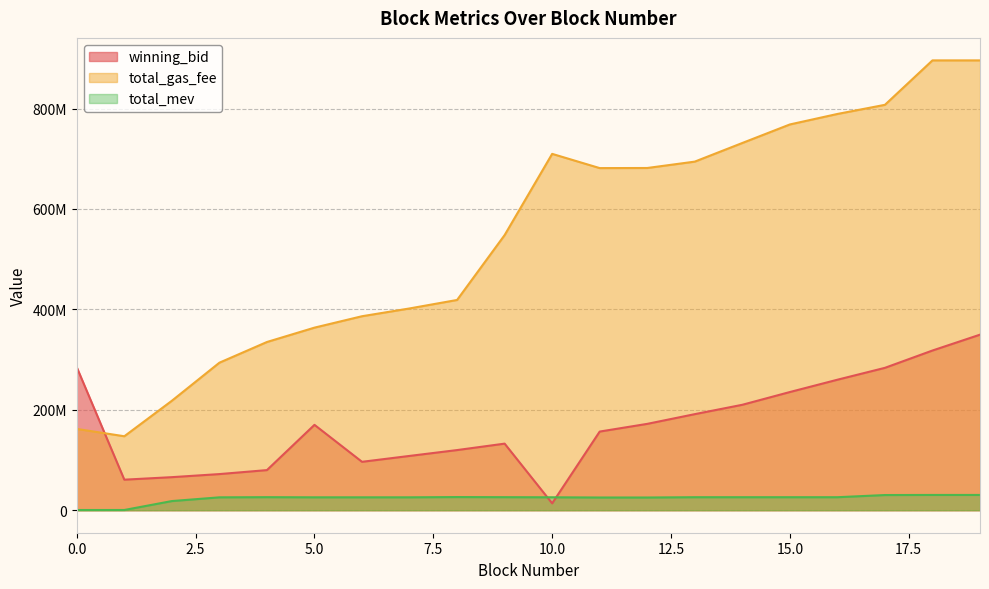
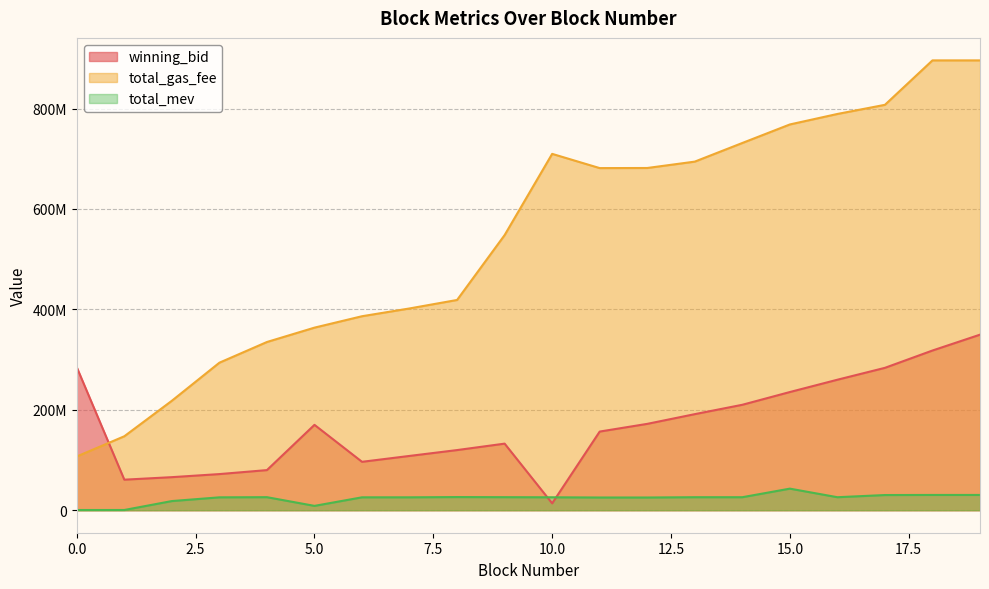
total_gas_fee, 0.0: 160000000 -> 110000000
total_mev, 5.0: 30000000 -> 10000000
total_mev, 15.0: 30000000 -> 40000000
